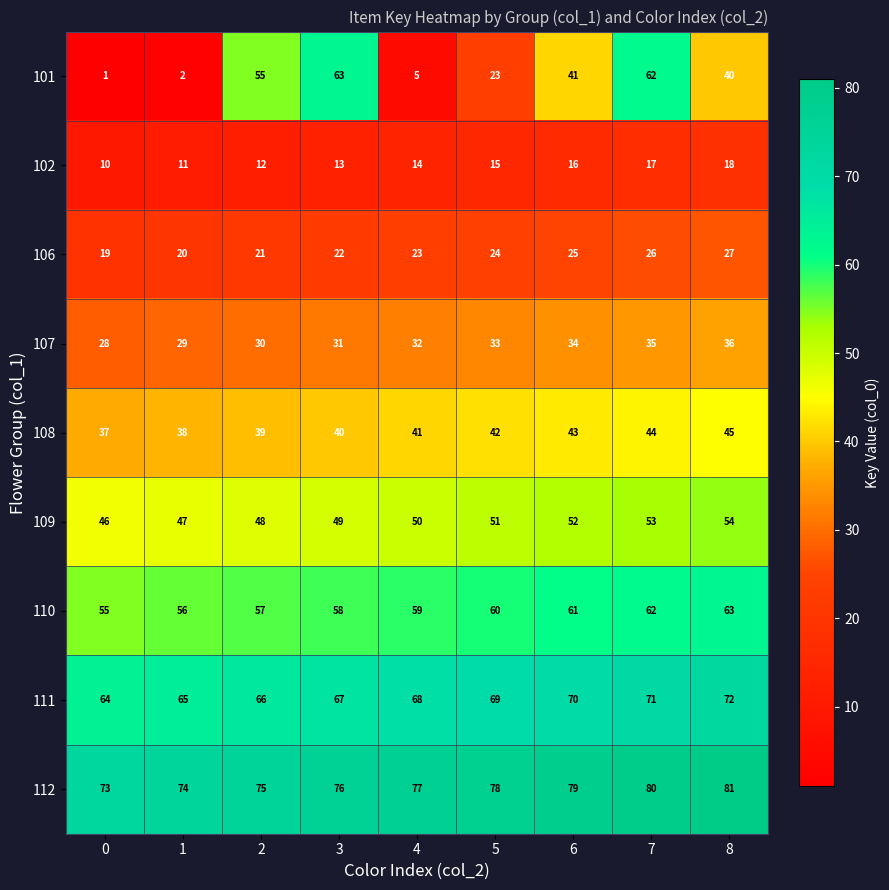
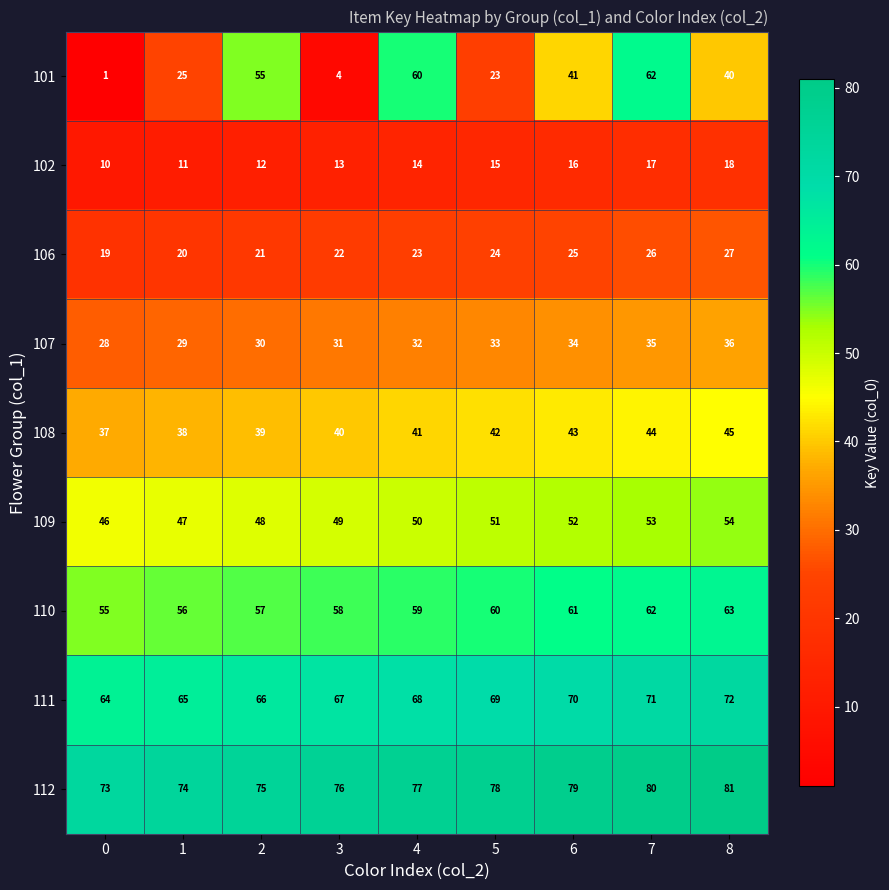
101, 1: 2 -> 25
101, 3: 63 -> 4
101, 4: 5 -> 60
